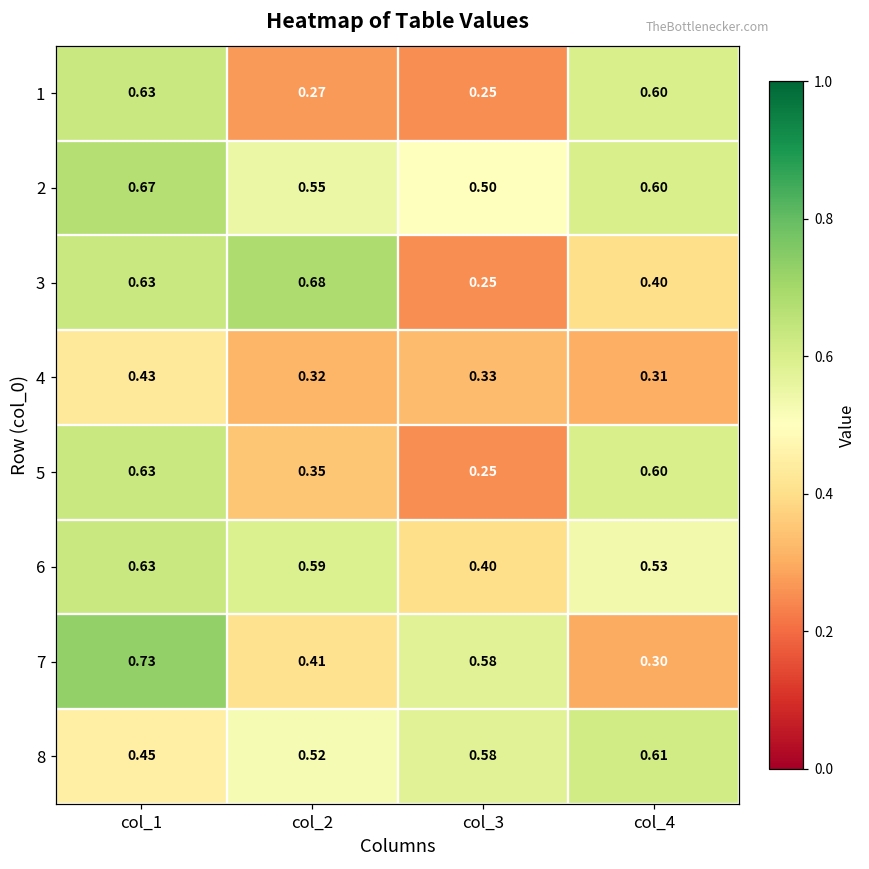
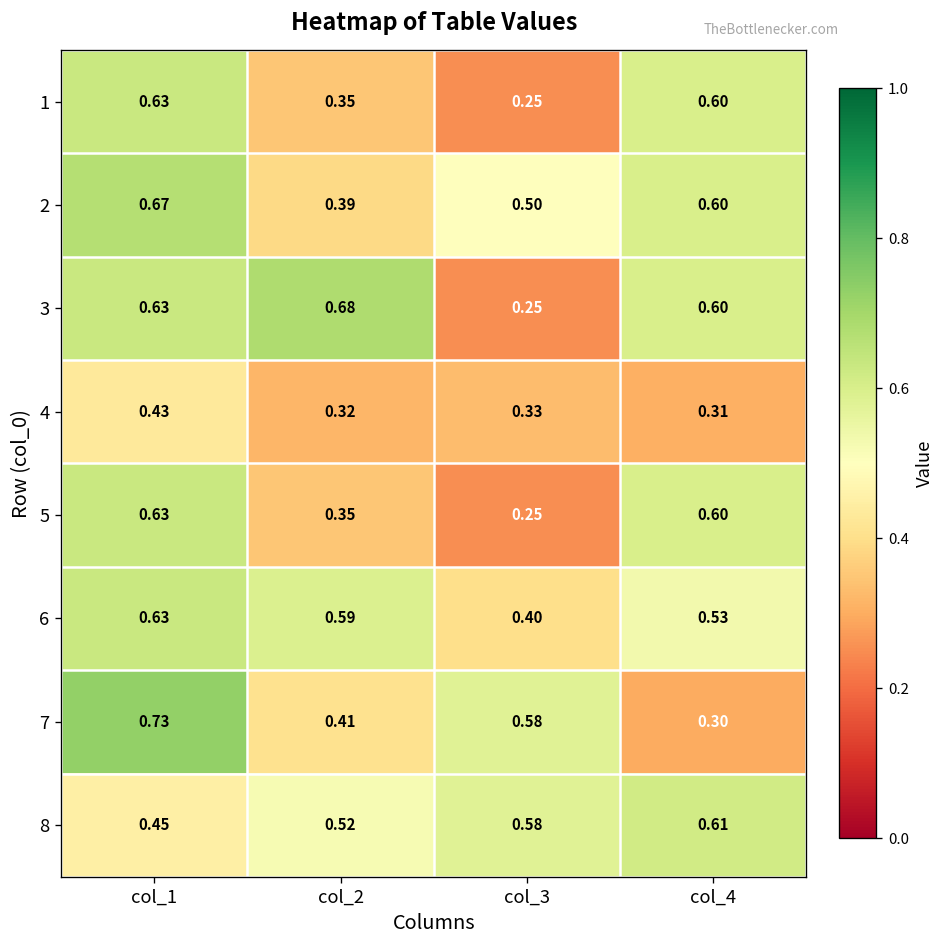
1, col_2: 0.27 -> 0.35
2, col_2: 0.55 -> 0.39
3, col_4: 0.40 -> 0.60
